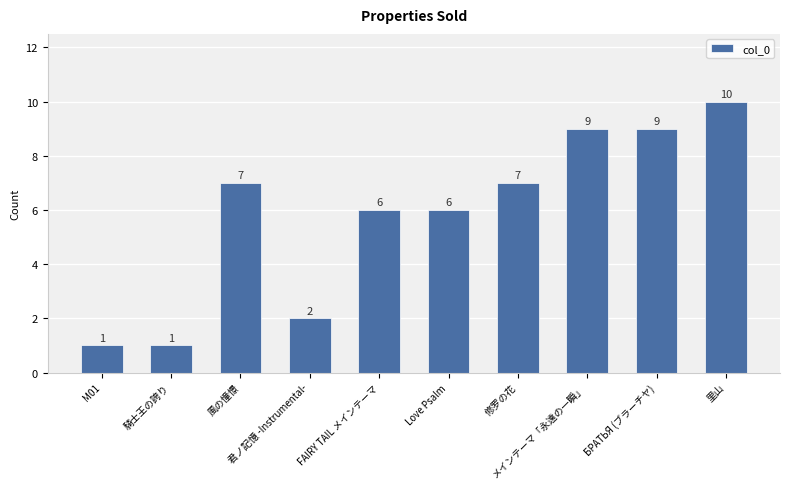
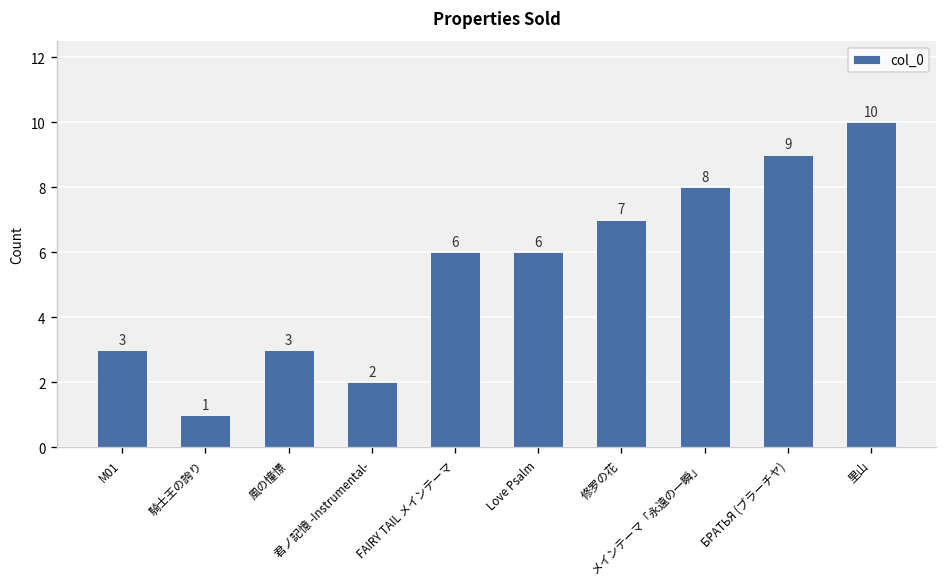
M01: 1 -> 3
風の憧憬: 7 -> 3
メインテーマ「永遠の一瞬」: 9 -> 8
